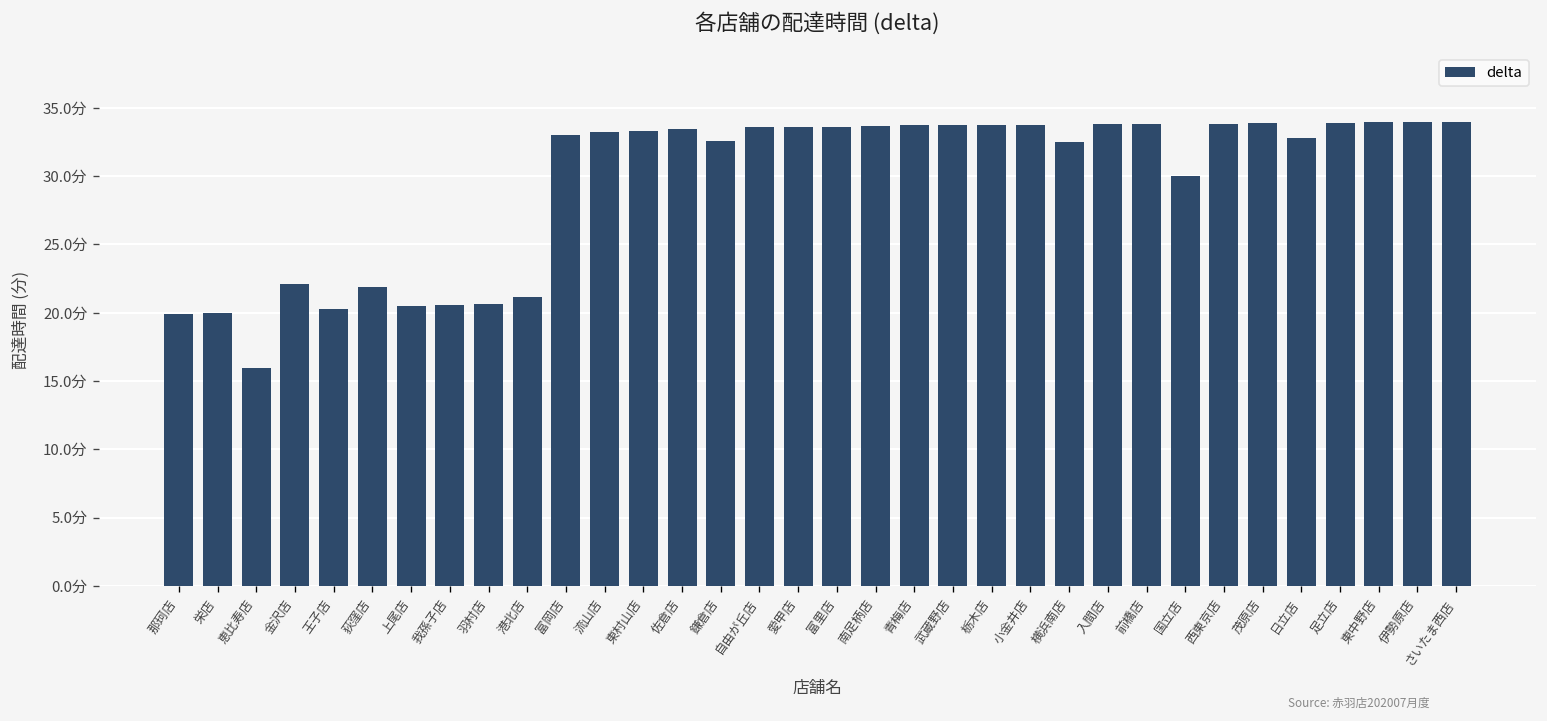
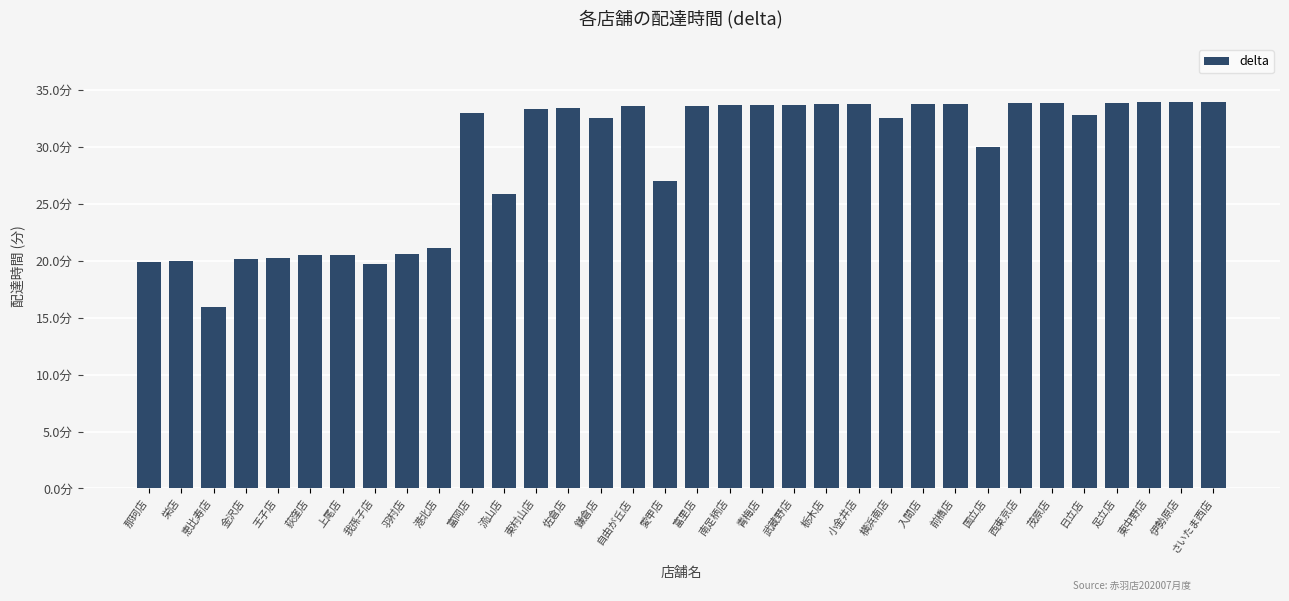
金沢店: 22.1分 -> 20.2分
荻窪店: 21.9分 -> 20.5分
我孫子店: 20.6分 -> 19.7分
流山店: 33.2分 -> 25.9分
愛甲店: 33.6分 -> 27.0分
